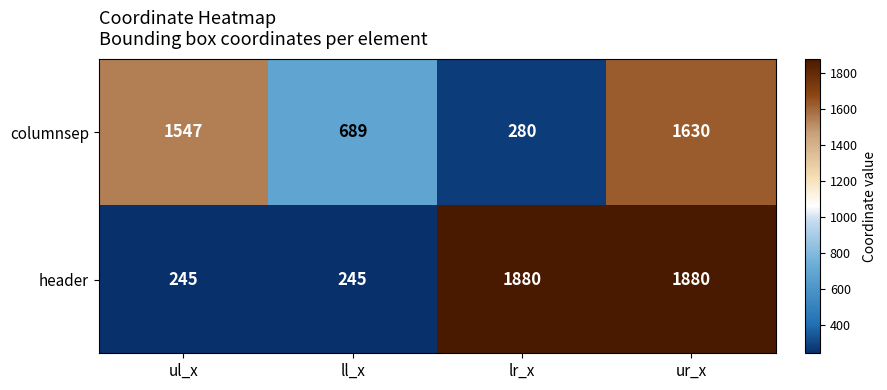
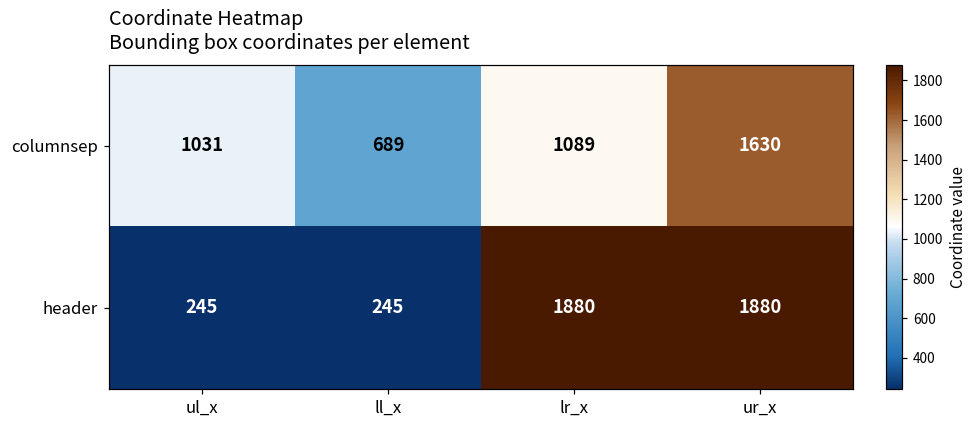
columnsep, ul_x: 1547 -> 1031
columnsep, lr_x: 280 -> 1089
